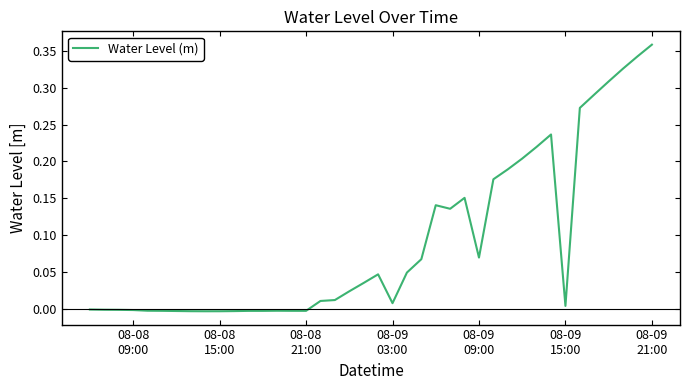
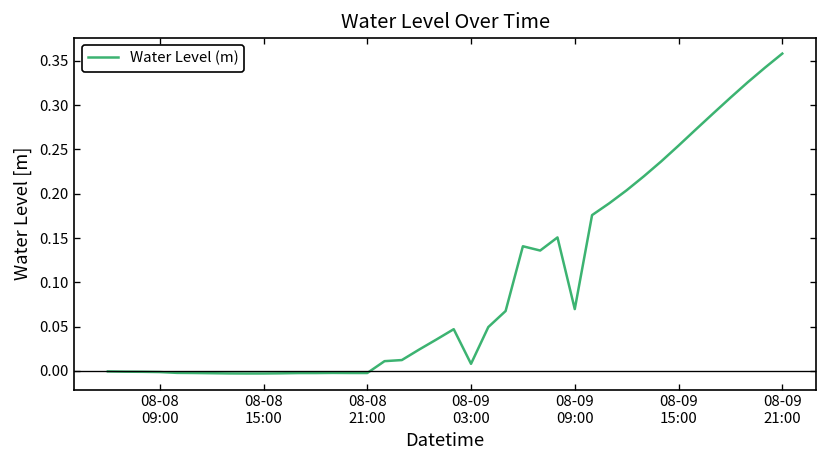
08-09 15:00: 0.00 -> 0.25
